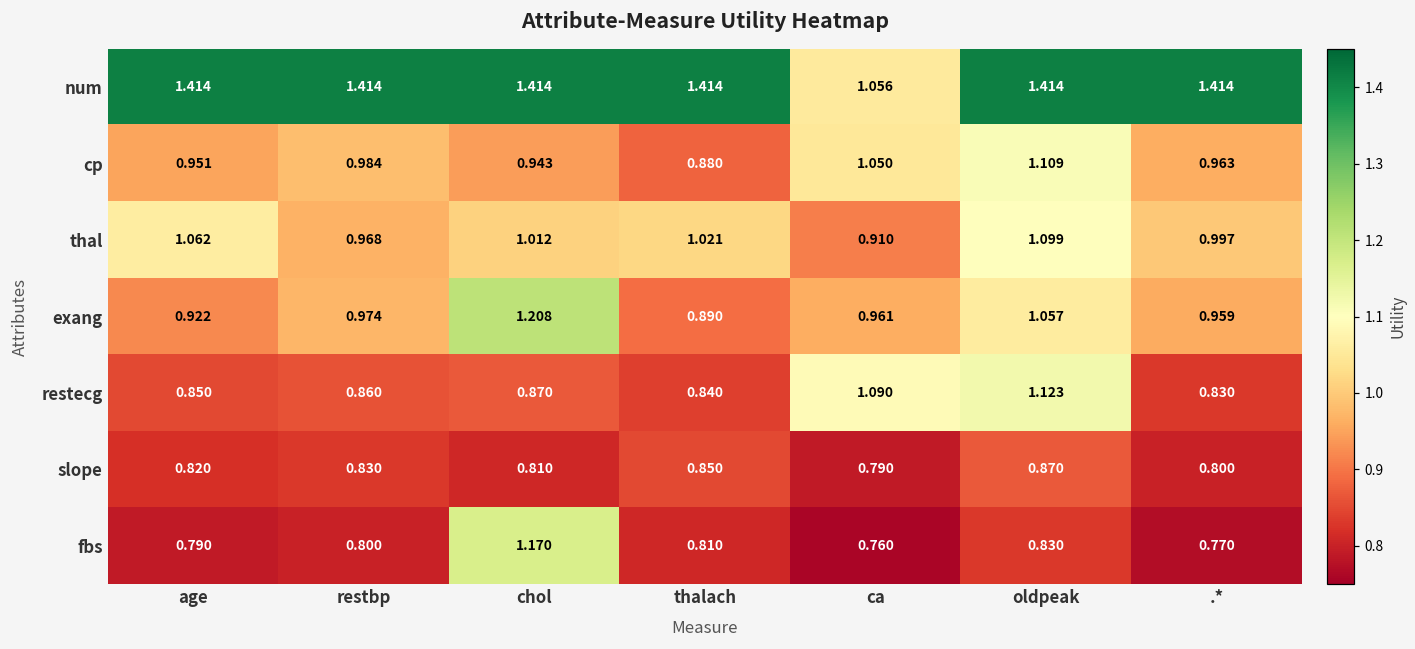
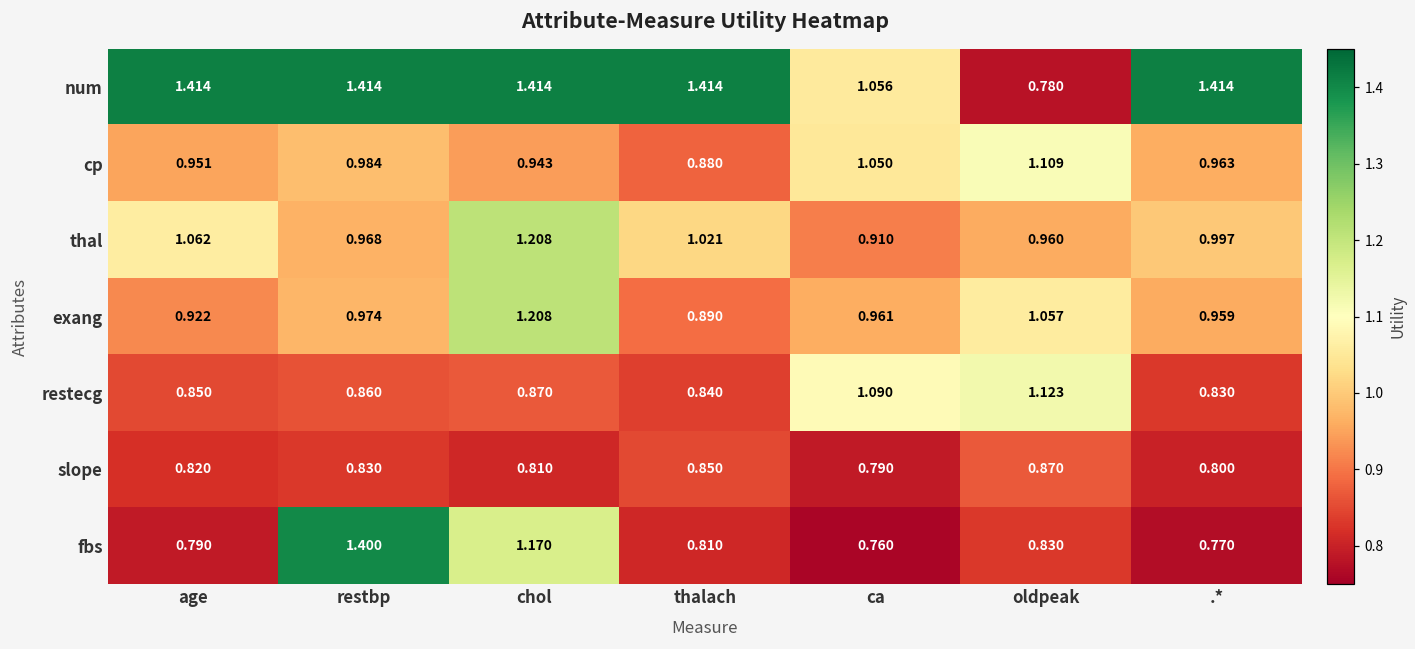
num, oldpeak: 1.414 -> 0.780
thal, chol: 1.012 -> 1.208
thal, oldpeak: 1.099 -> 0.960
fbs, restbp: 0.800 -> 1.400
